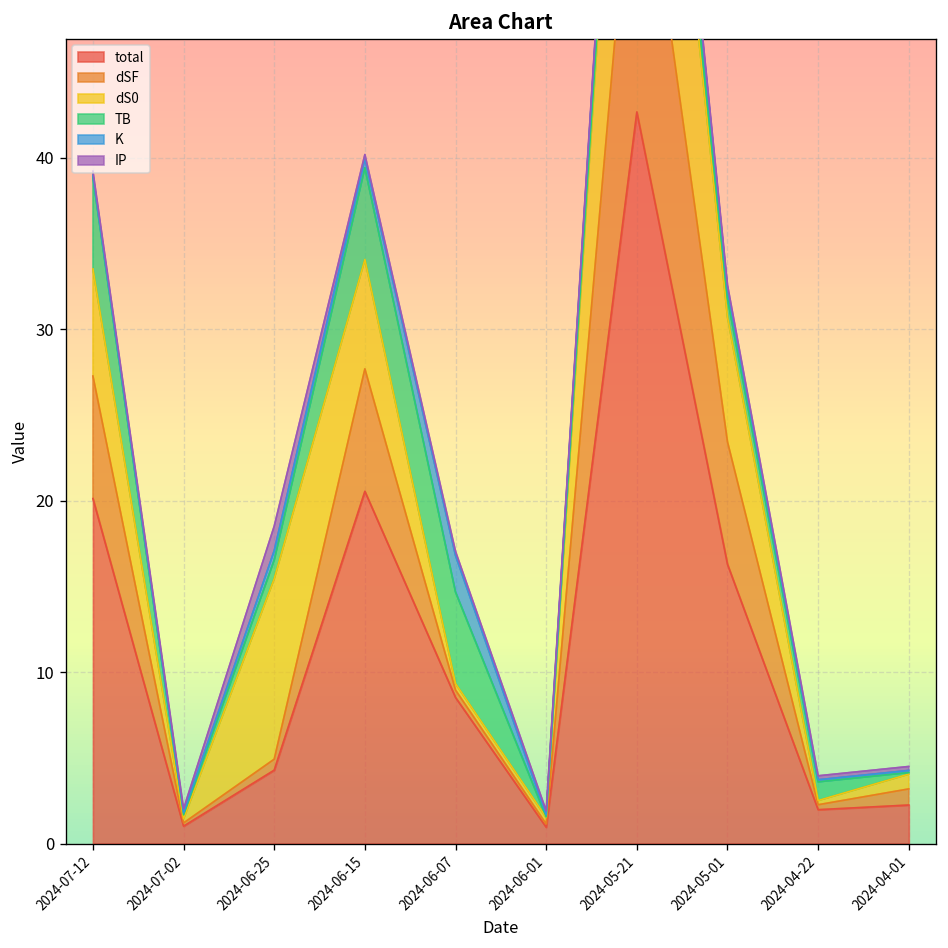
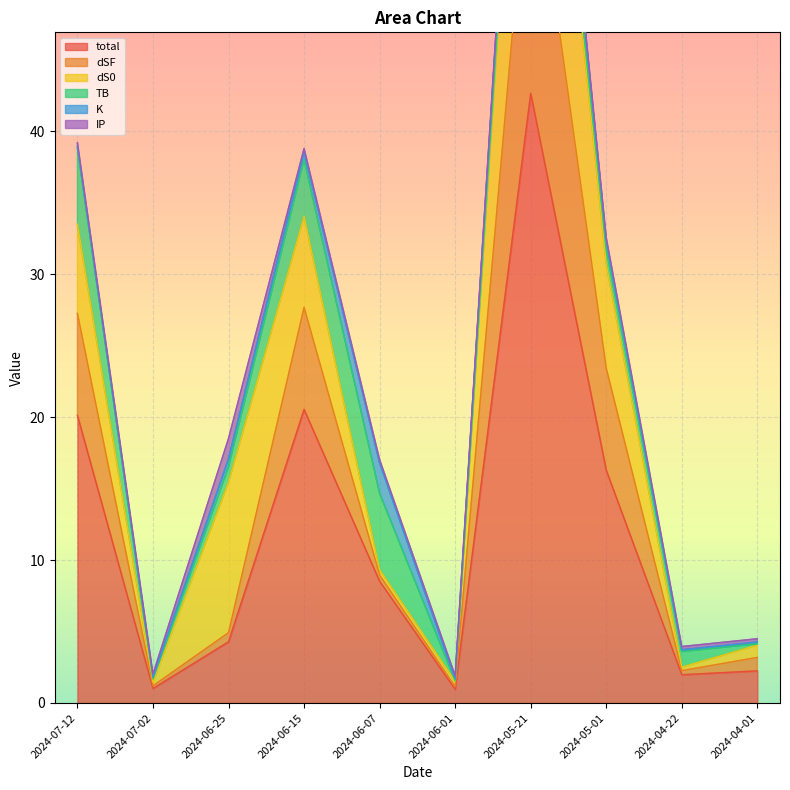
TB, 2024-06-15: 5.3 -> 4.0
